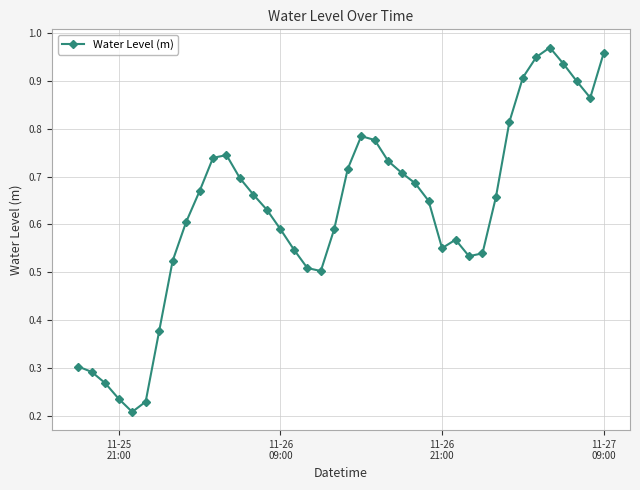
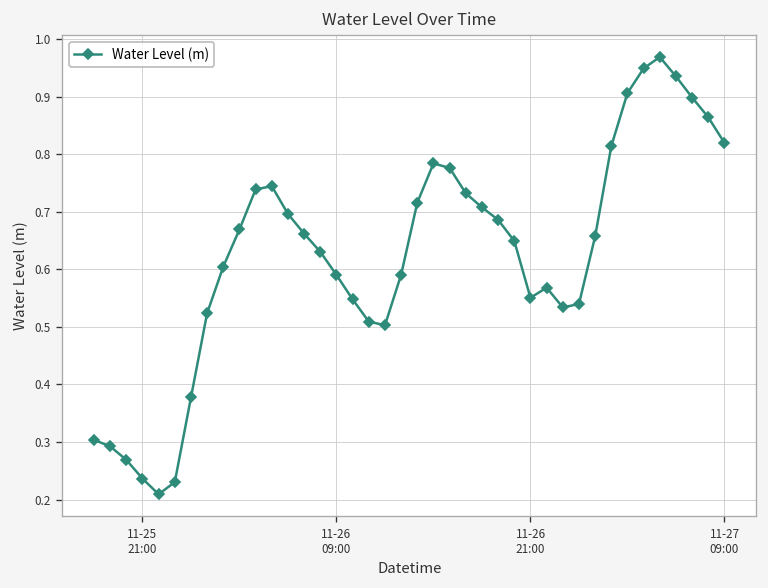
11-27 09:00: 0.96 -> 0.82
